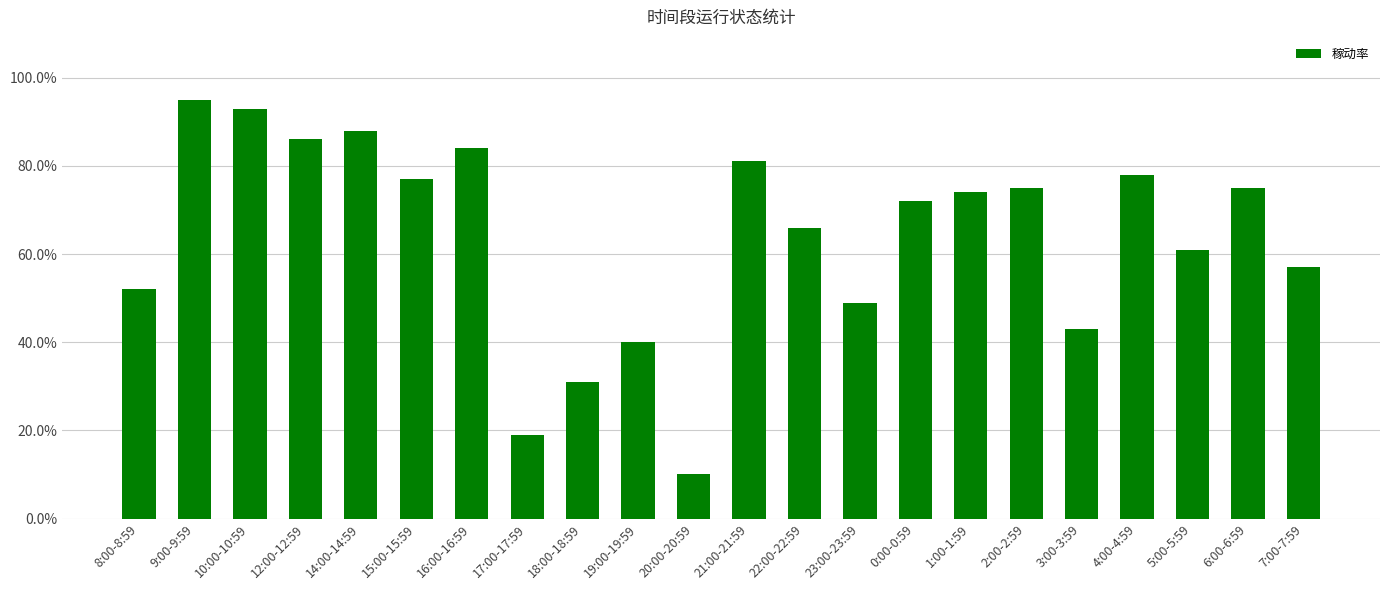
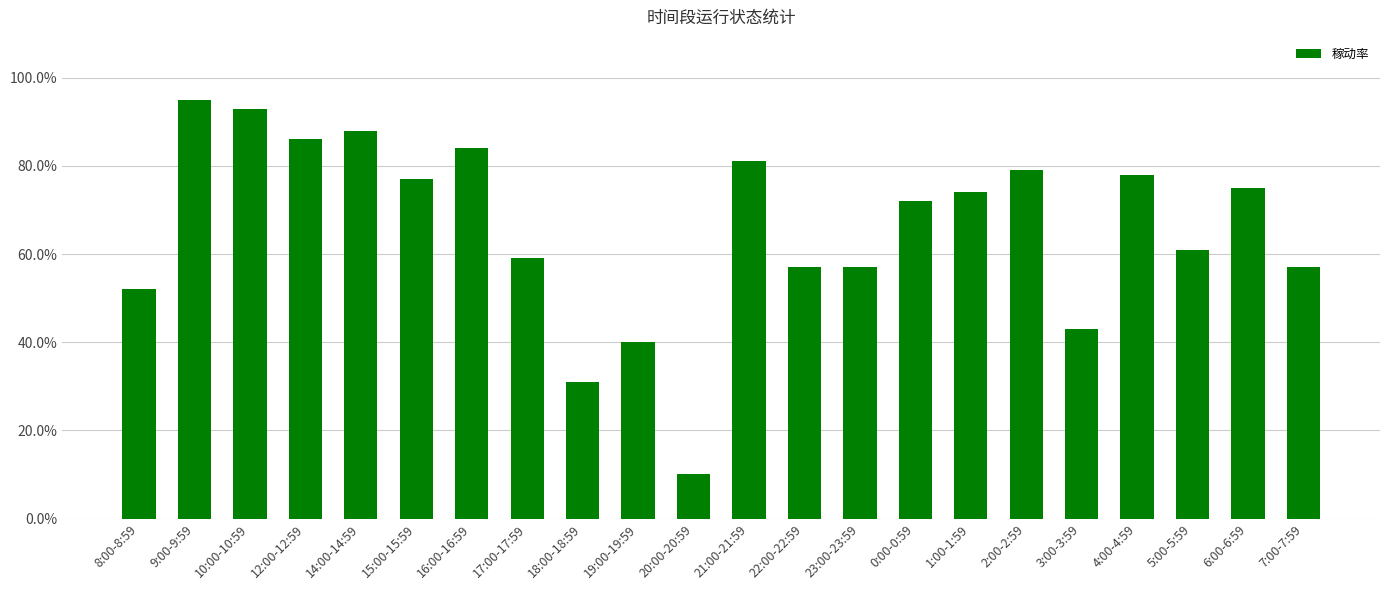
17:00-17:59: 19% -> 59%
22:00-22:59: 66% -> 57%
23:00-23:59: 49% -> 57%
2:00-2:59: 75% -> 79%
